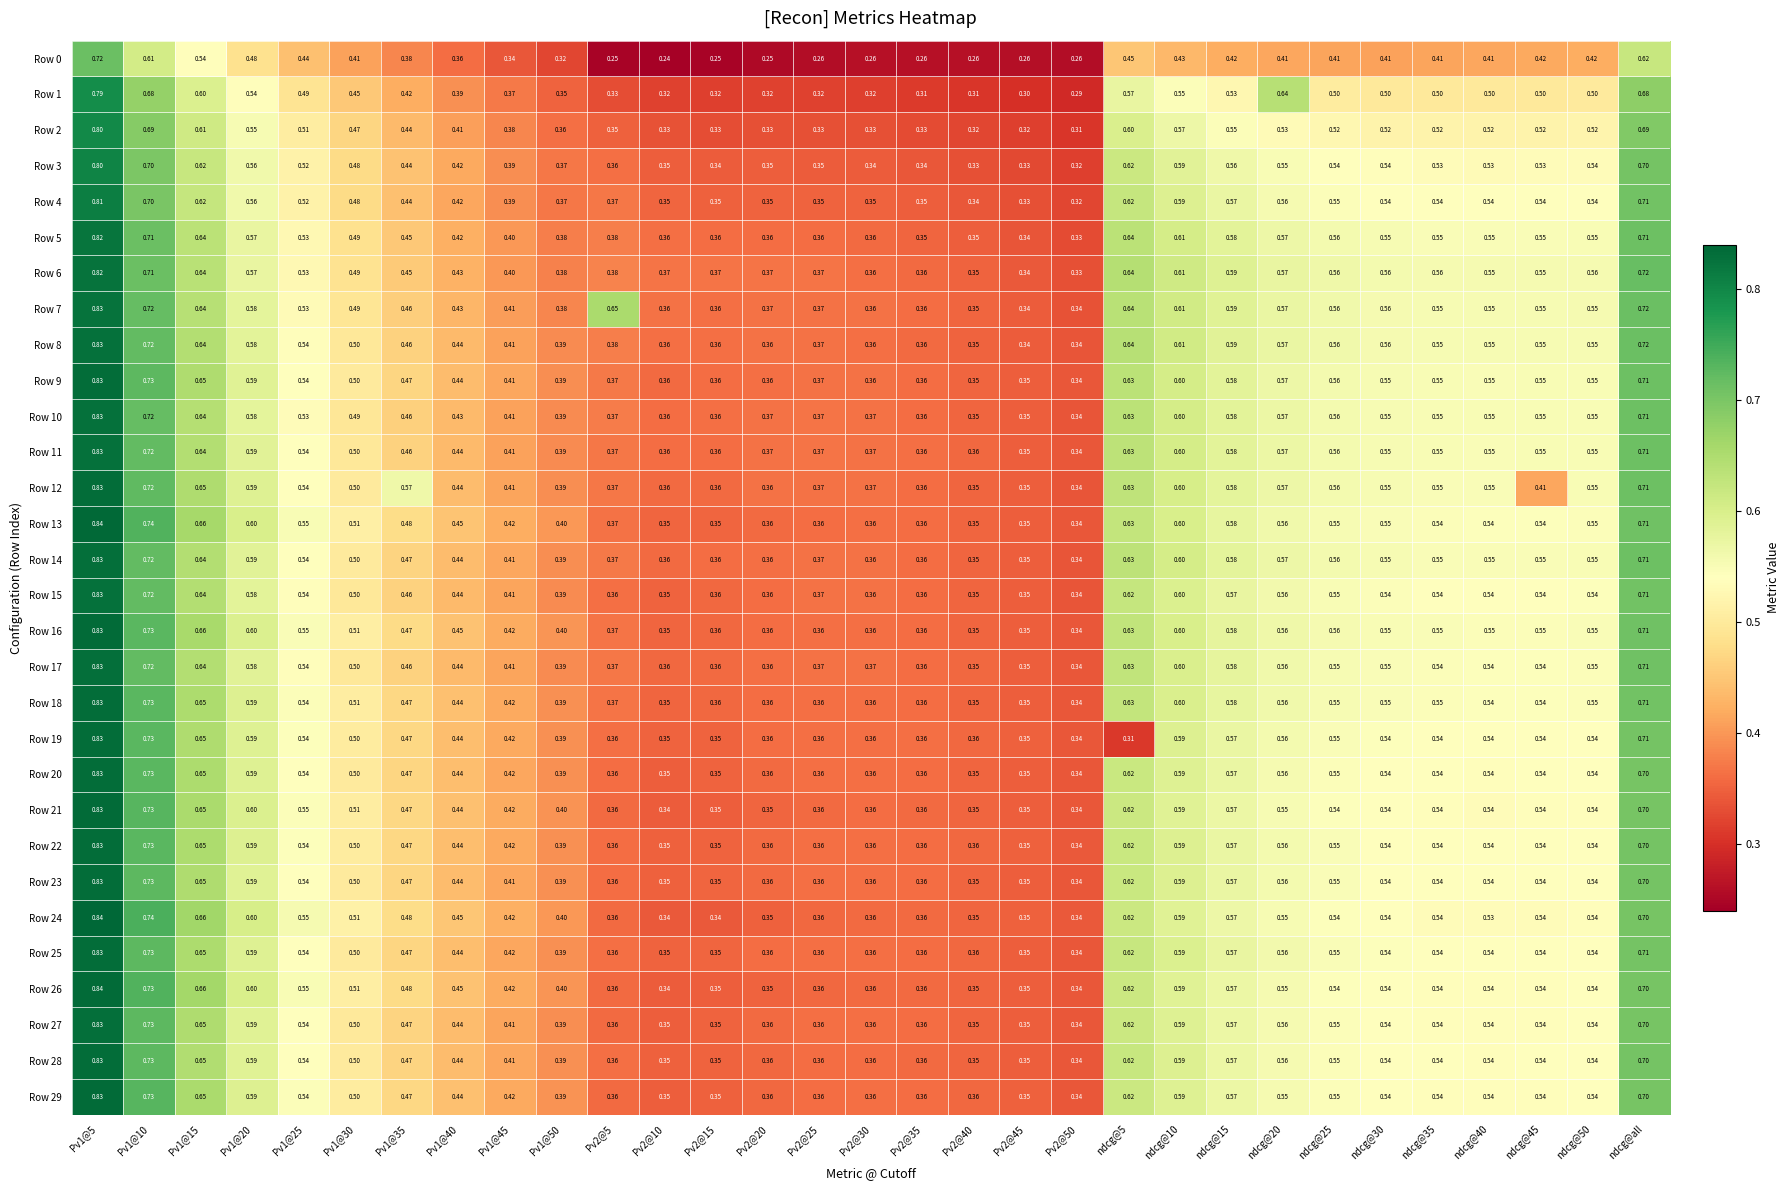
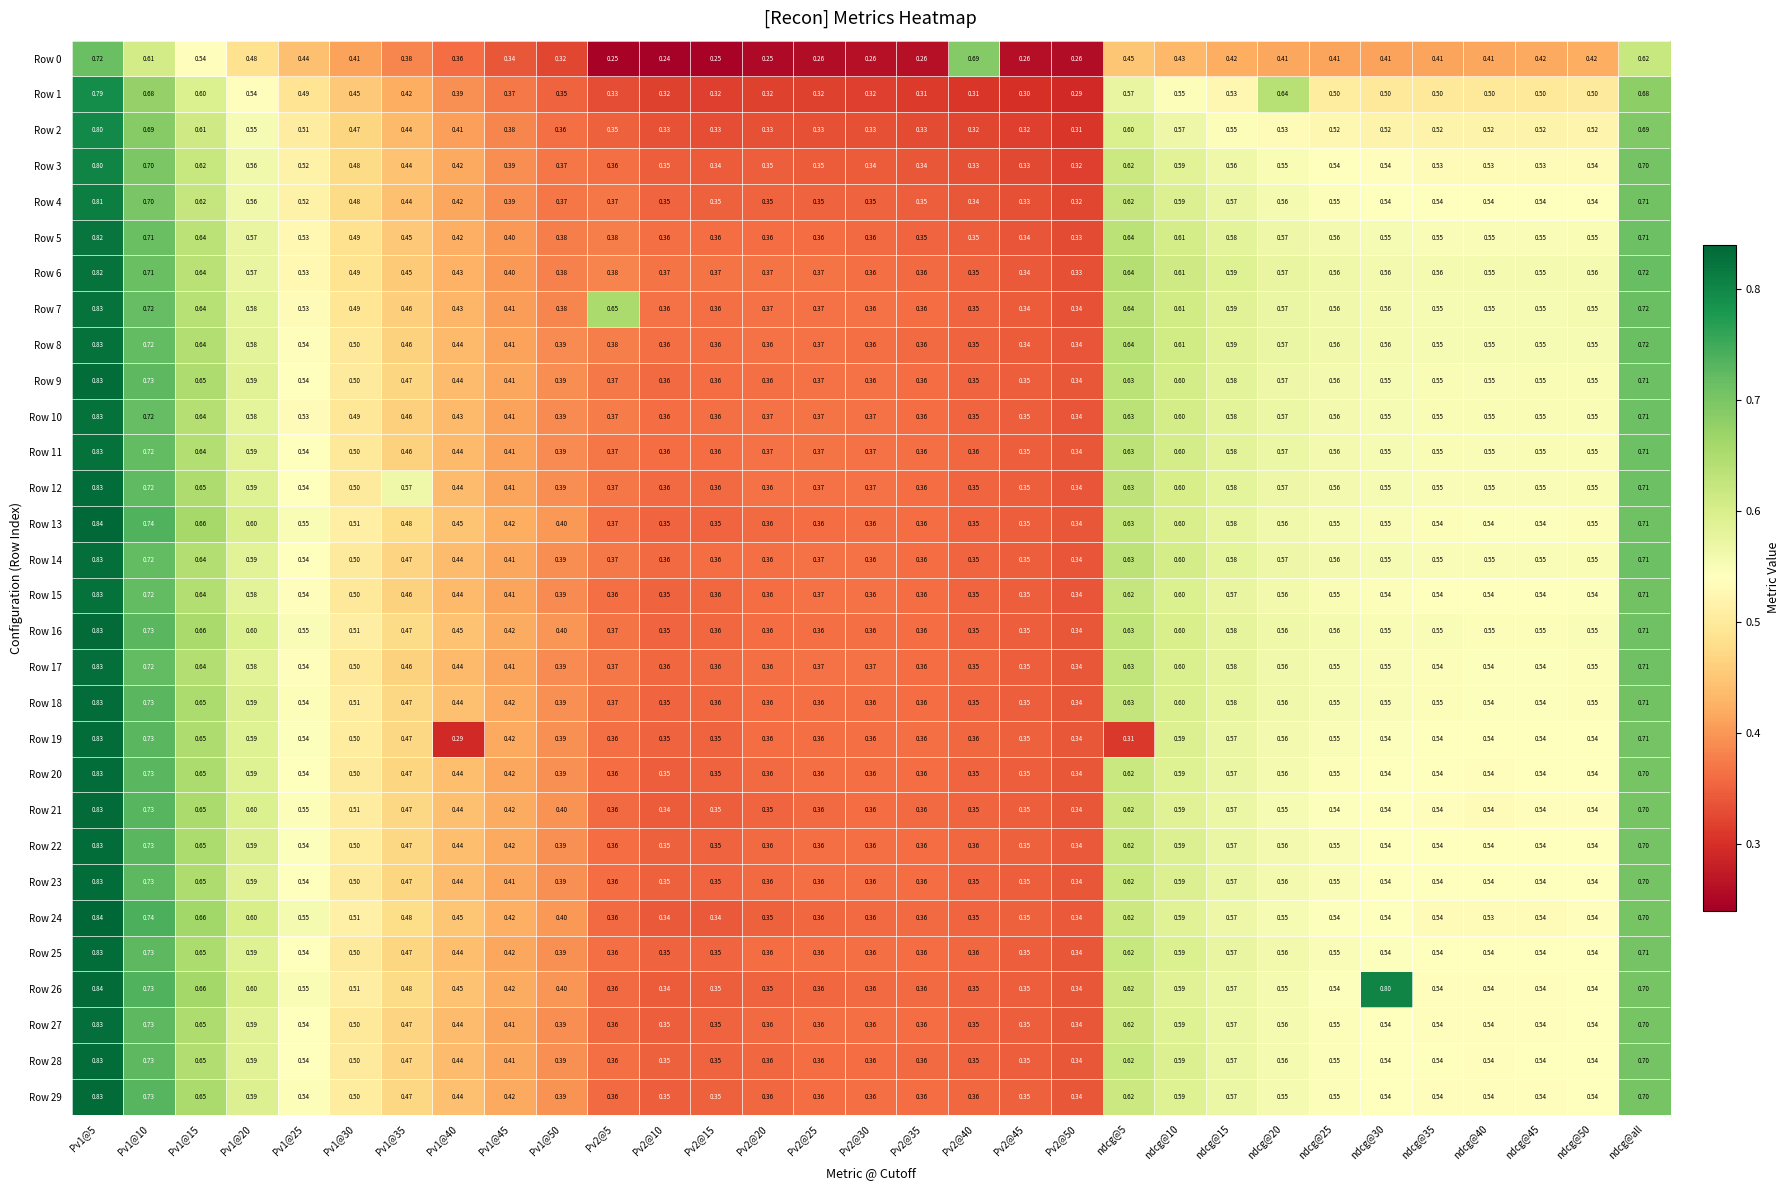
Row 0, Pv2@40: 0.26 -> 0.69
Row 12, ndcg@45: 0.41 -> 0.55
Row 19, Pv1@40: 0.44 -> 0.29
Row 26, ndcg@30: 0.54 -> 0.80
